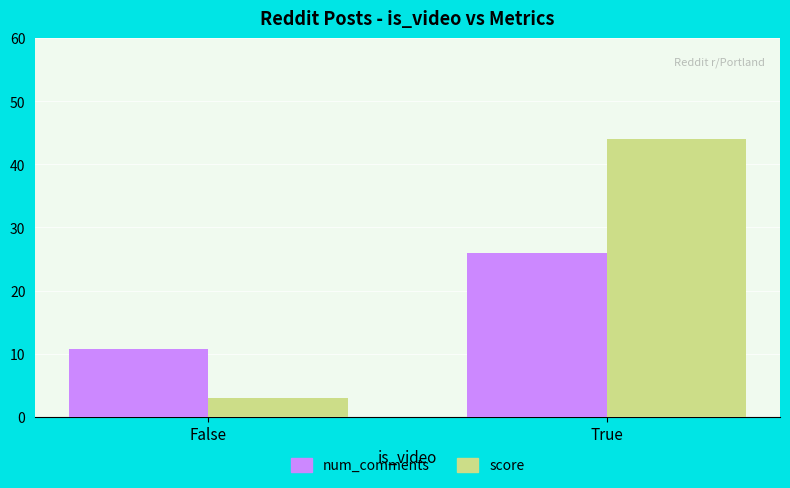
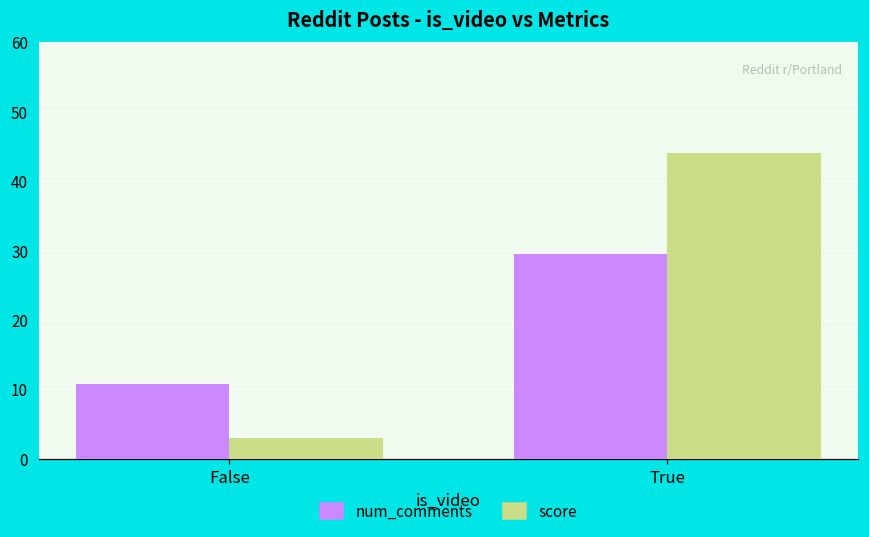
num_comments, True: 26 -> 29
